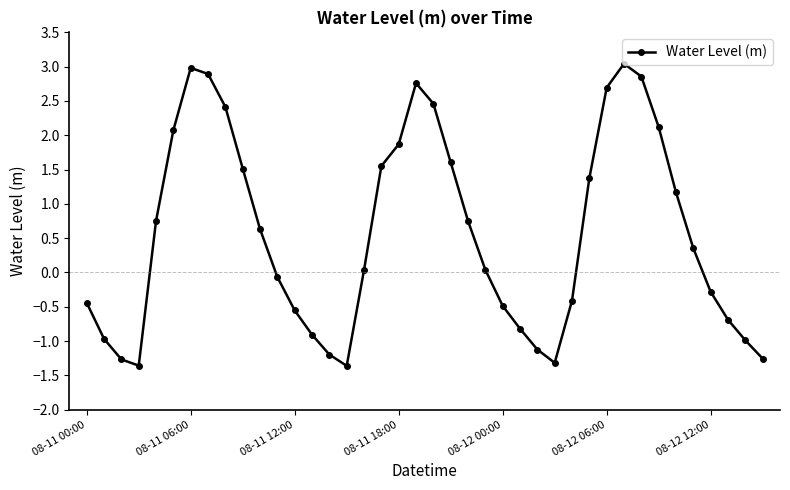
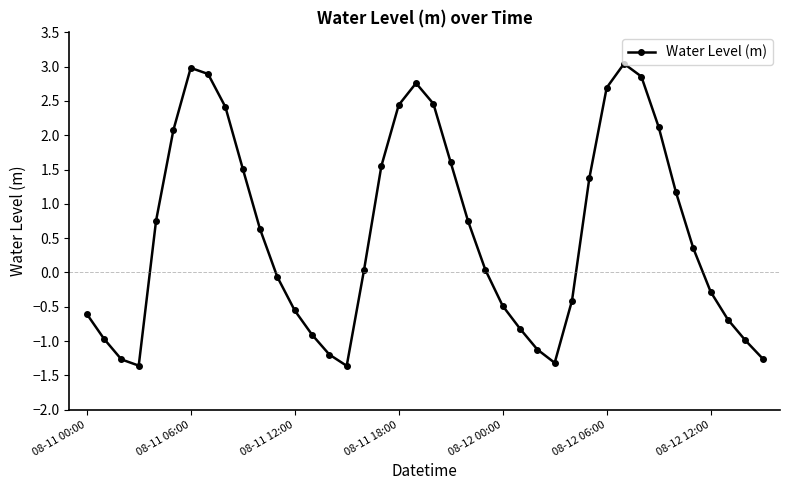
08-11 00:00: -0.4 -> -0.6
08-11 18:00: 1.9 -> 2.4
